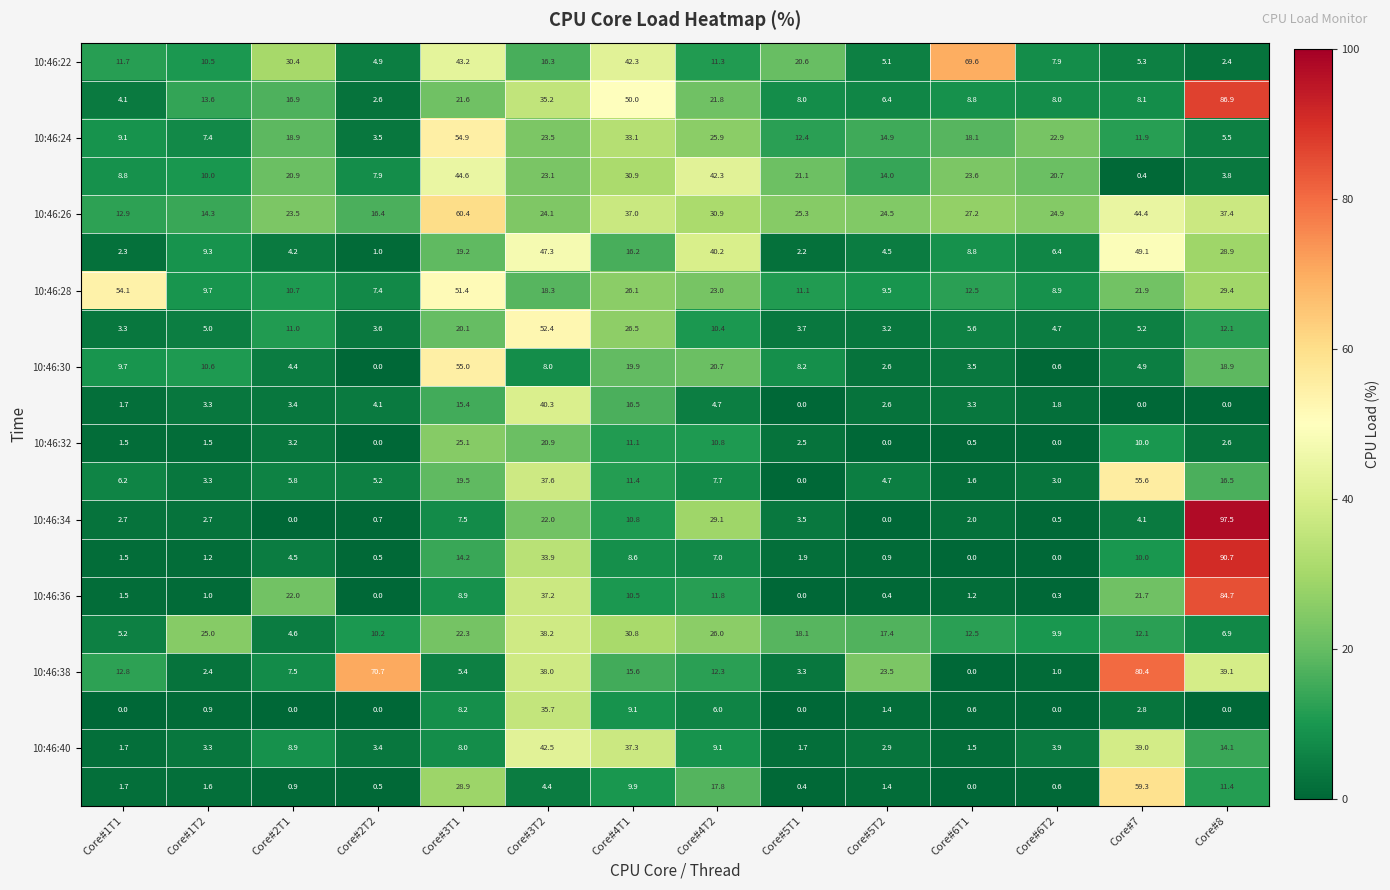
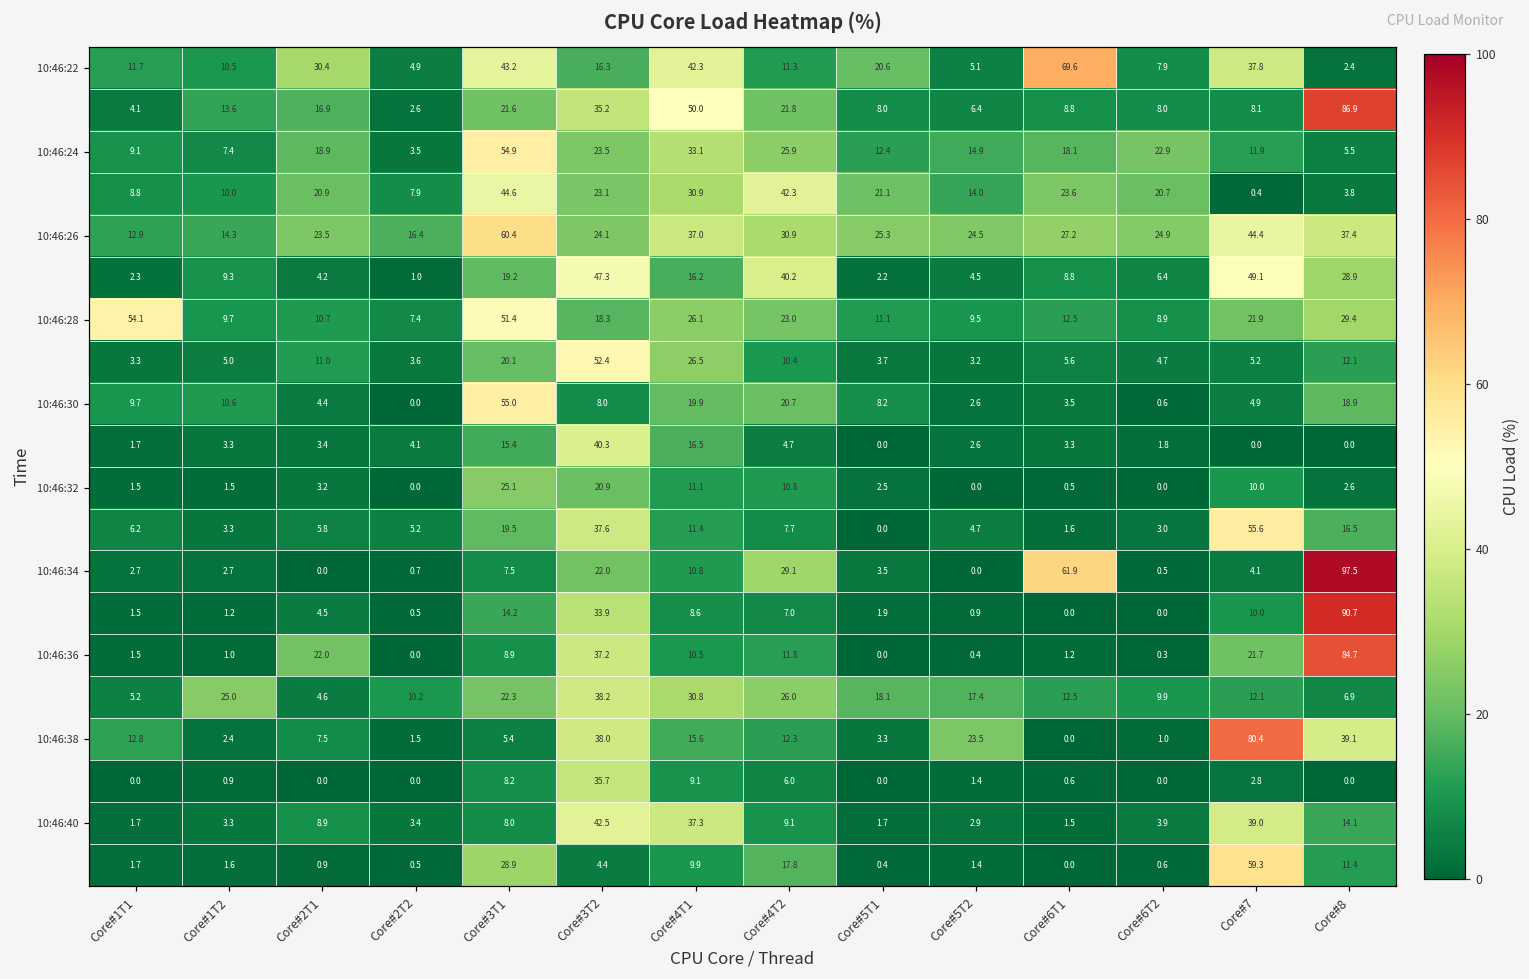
10:46:22, Core#7: 5.3 -> 37.8
10:46:34, Core#6T1: 2.0 -> 61.9
10:46:38, Core#2T2: 70.7 -> 1.5
